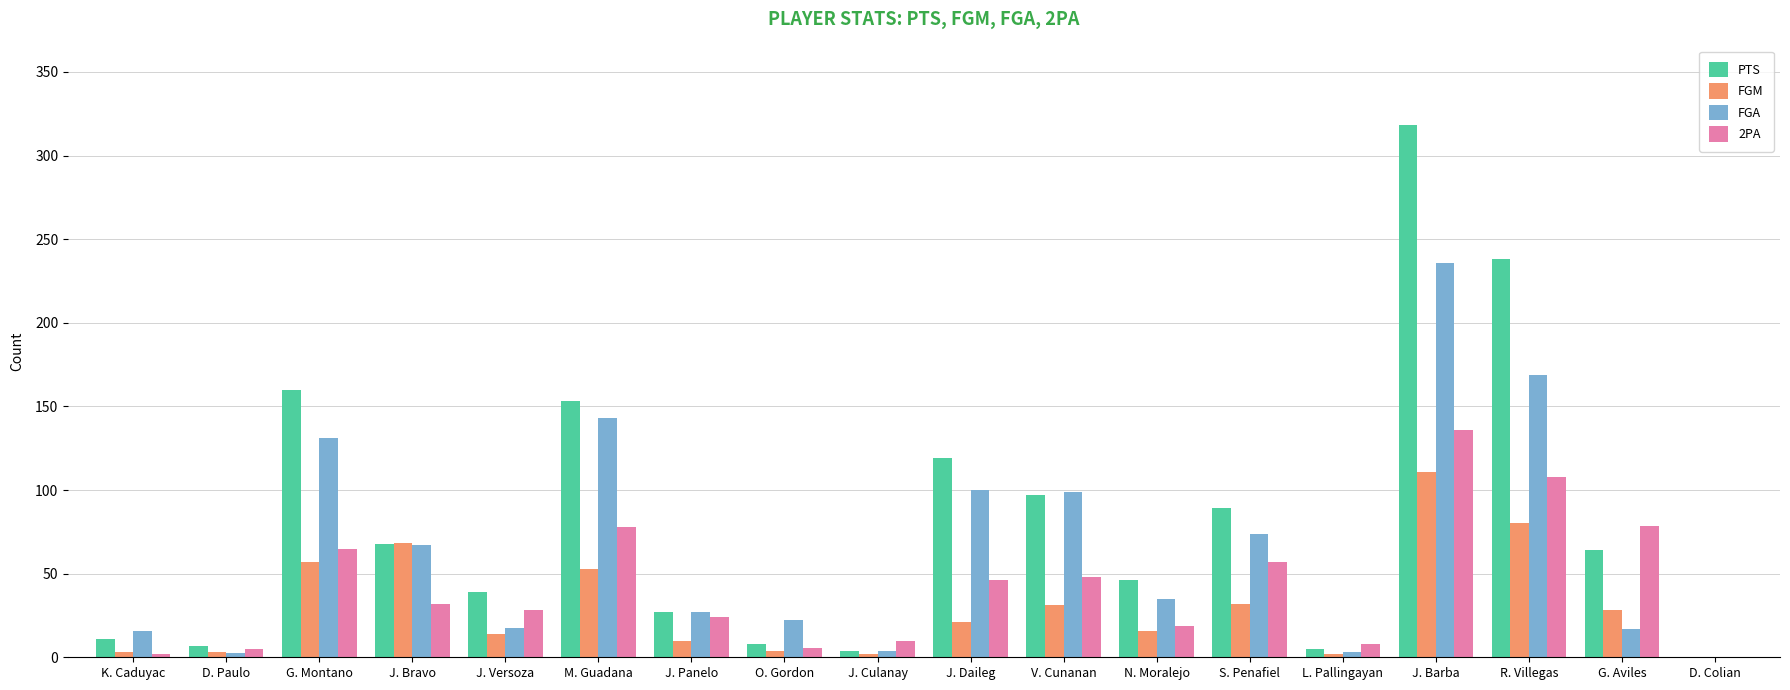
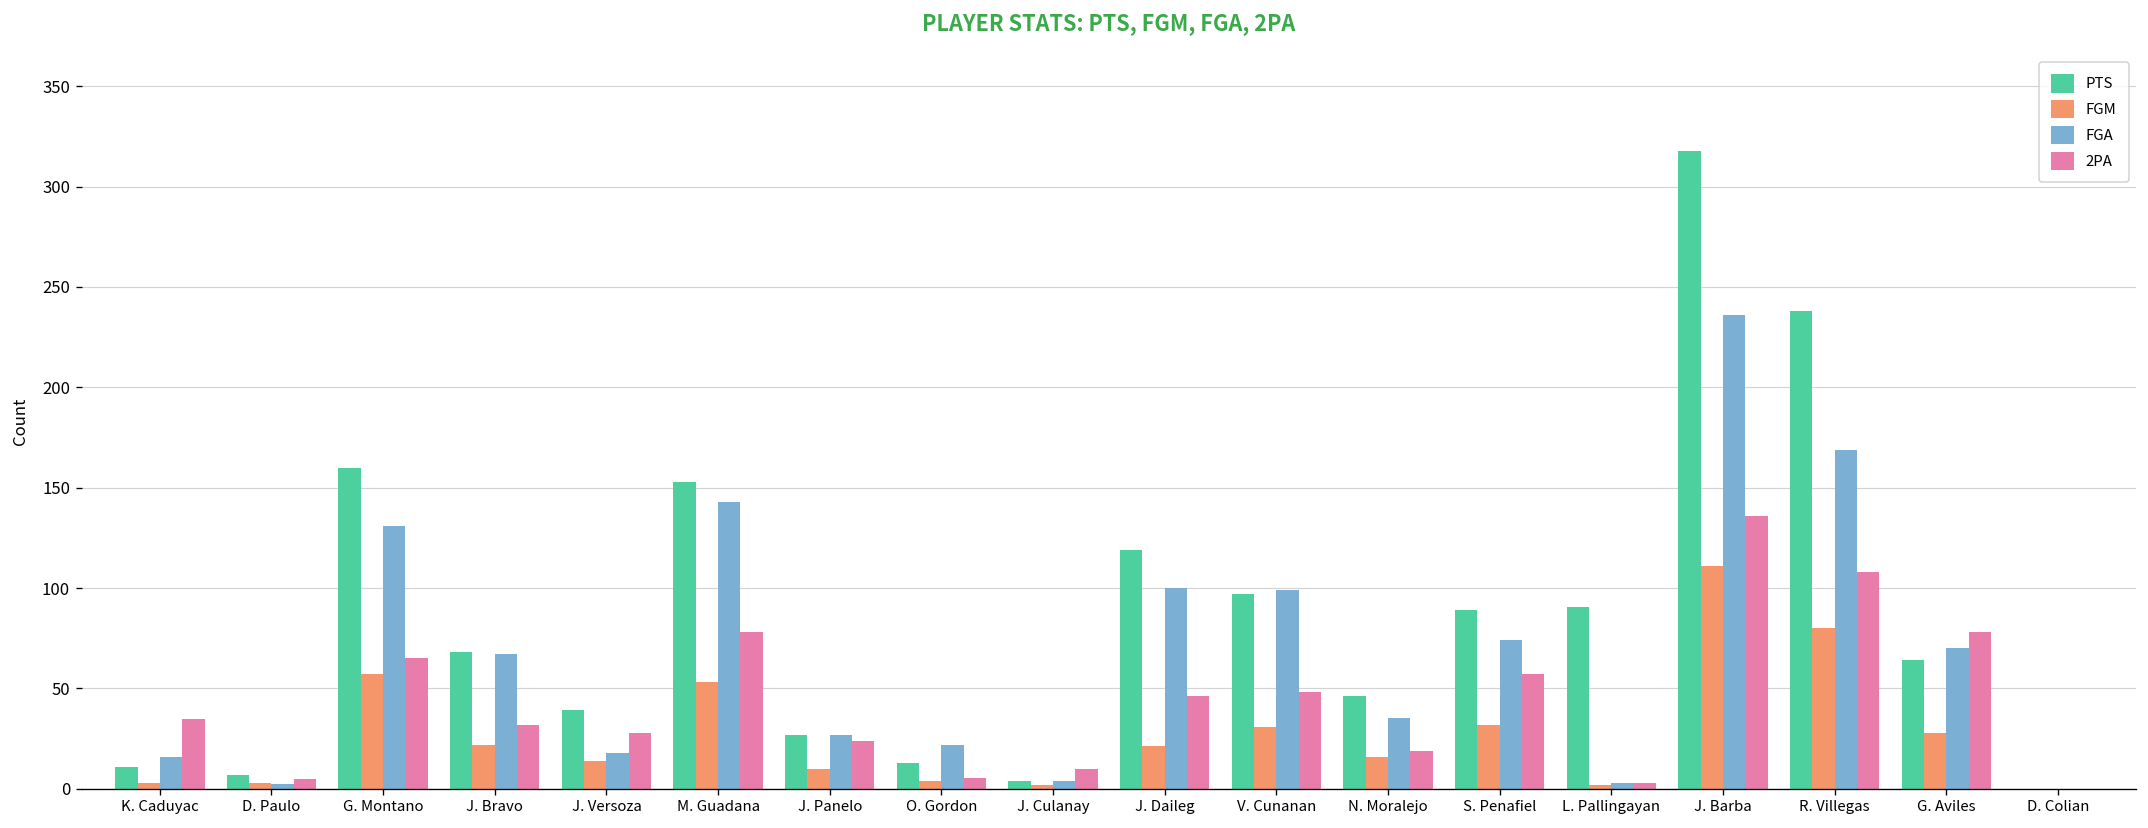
2PA, K. Caduyac: 2 -> 35
FGM, J. Bravo: 68 -> 22
PTS, O. Gordon: 8 -> 13
PTS, L. Pallingayan: 5 -> 90
2PA, L. Pallingayan: 8 -> 3
FGA, G. Aviles: 17 -> 70
